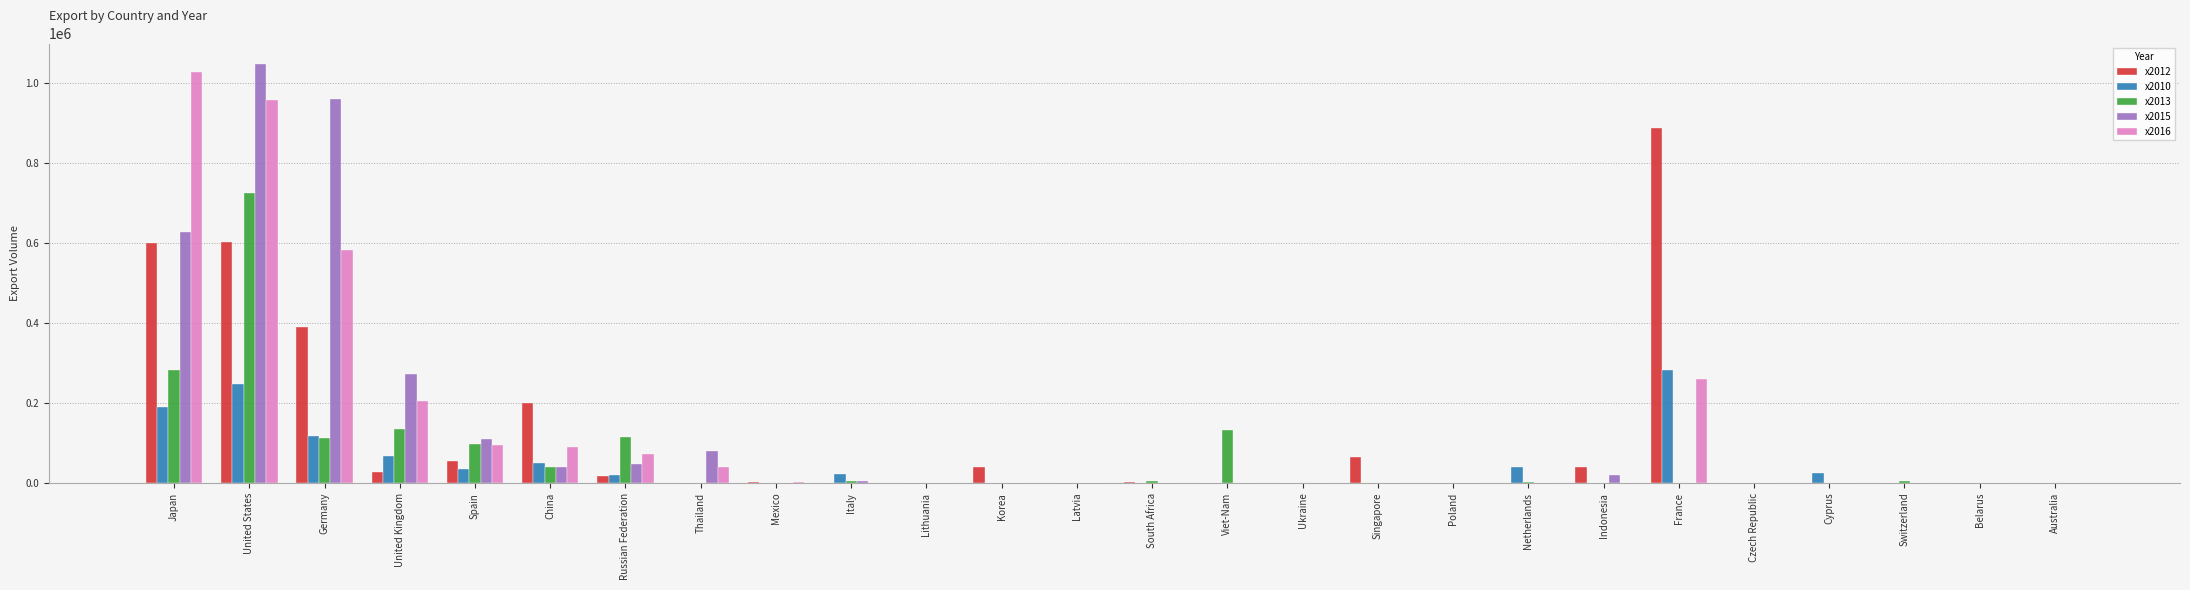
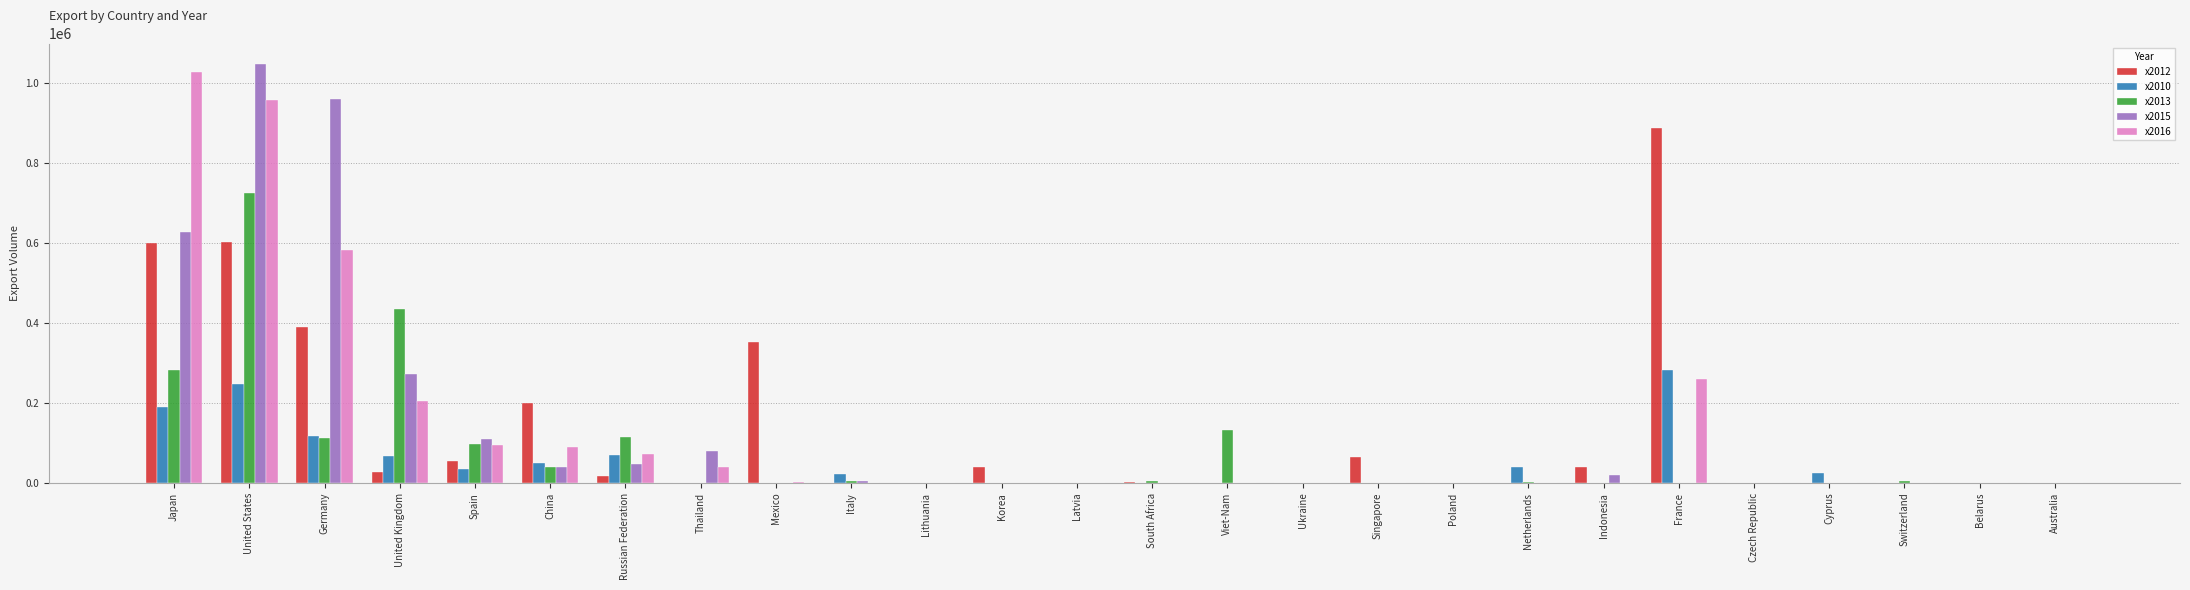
x2013, United Kingdom: 130000 -> 440000
x2010, Russian Federation: 20000 -> 70000
x2012, Mexico: 0 -> 350000
